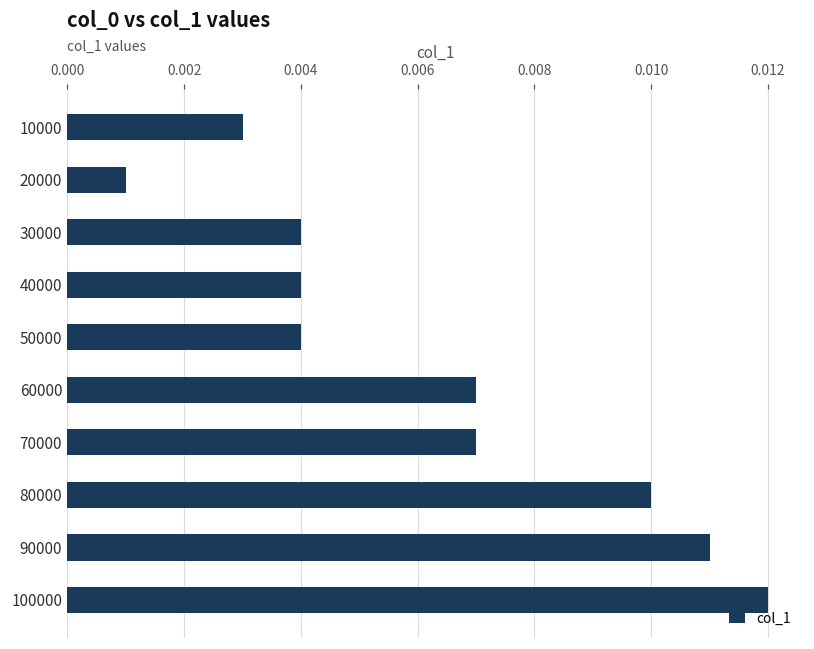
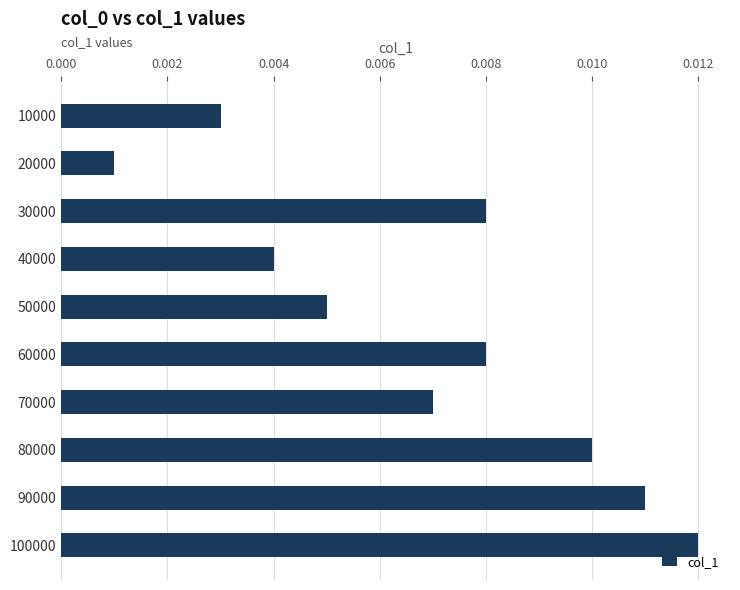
30000: 0.004 -> 0.008
50000: 0.004 -> 0.005
60000: 0.007 -> 0.008
